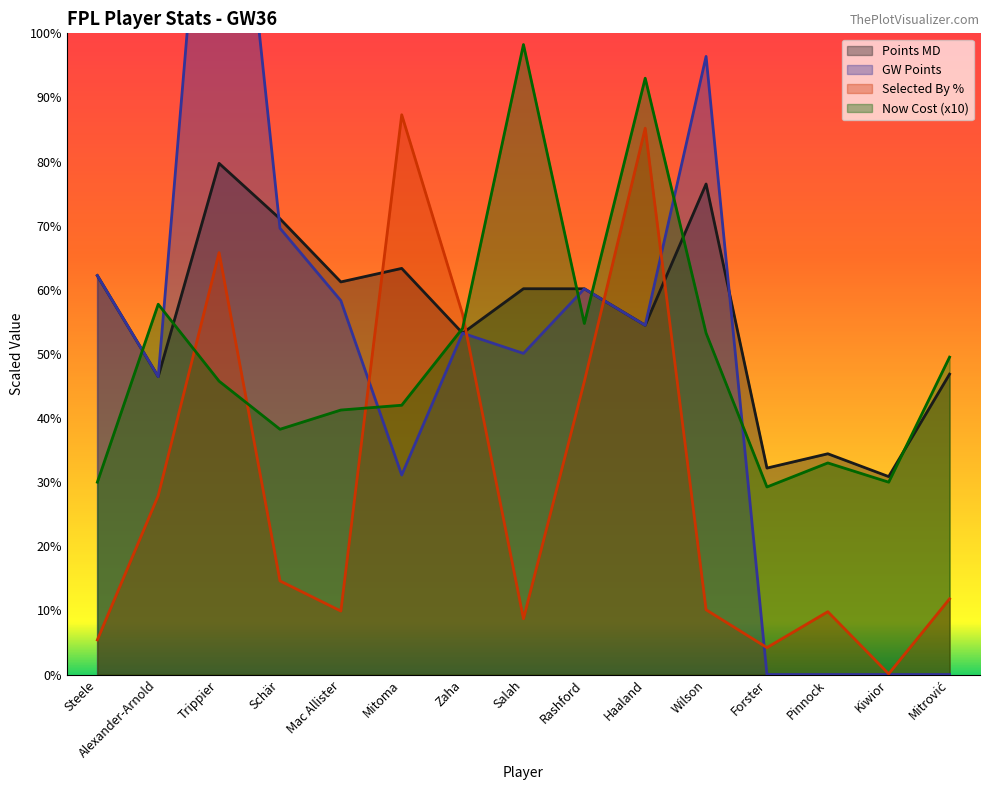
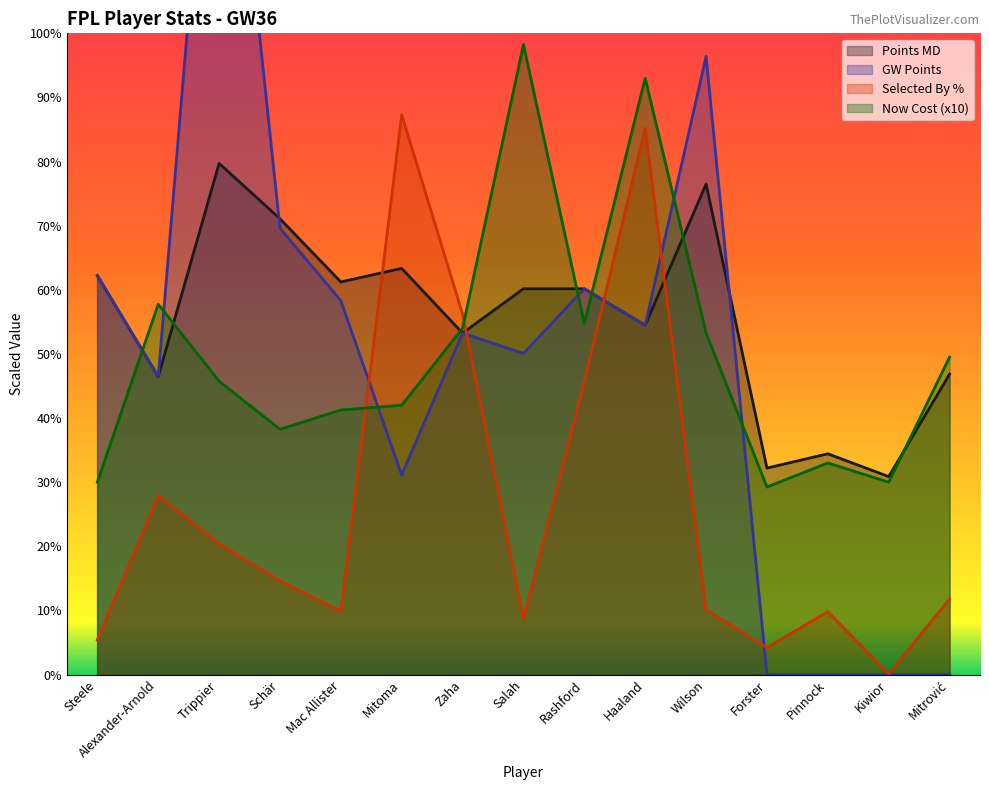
Selected By %, Trippier: 66% -> 20%
